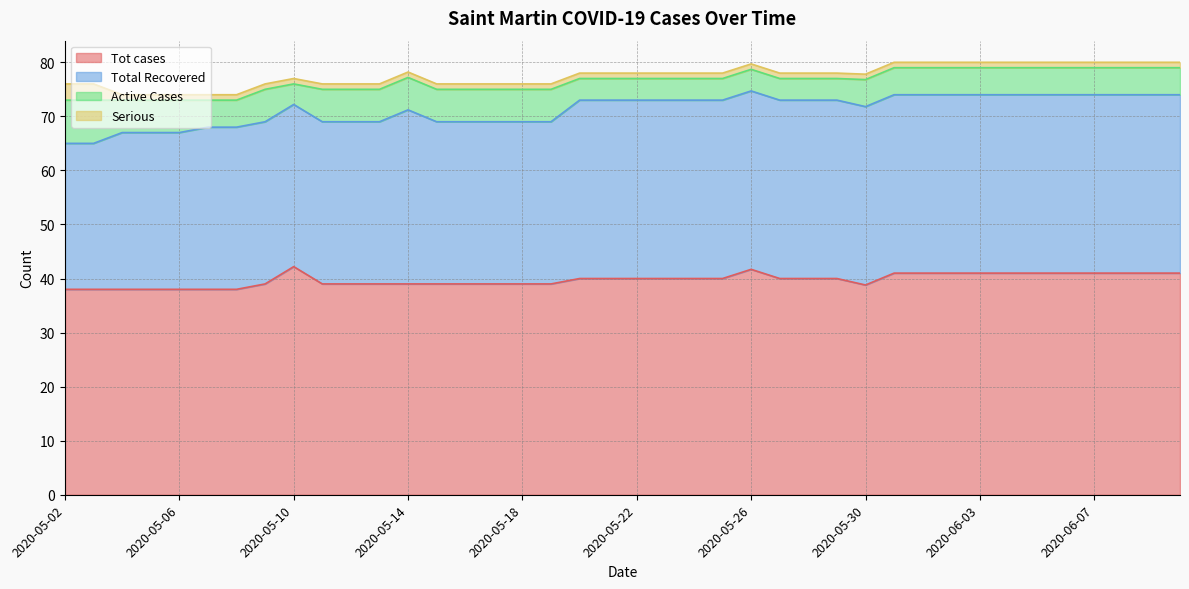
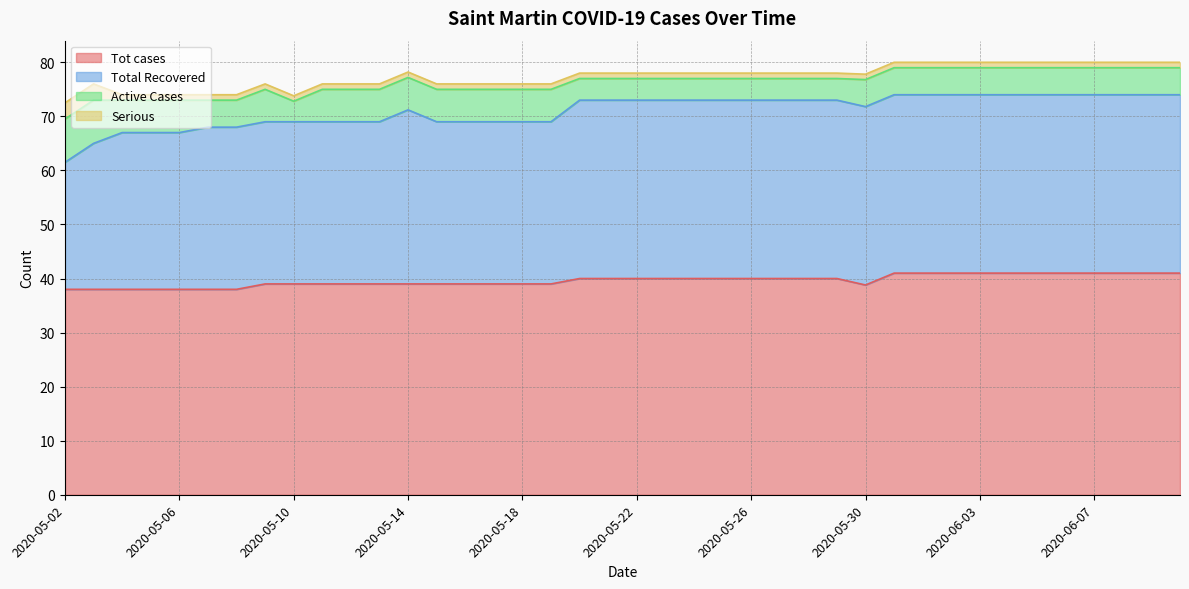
Total Recovered, 2020-05-02: 27 -> 24
Tot cases, 2020-05-10: 42 -> 39
Tot cases, 2020-05-26: 42 -> 40
